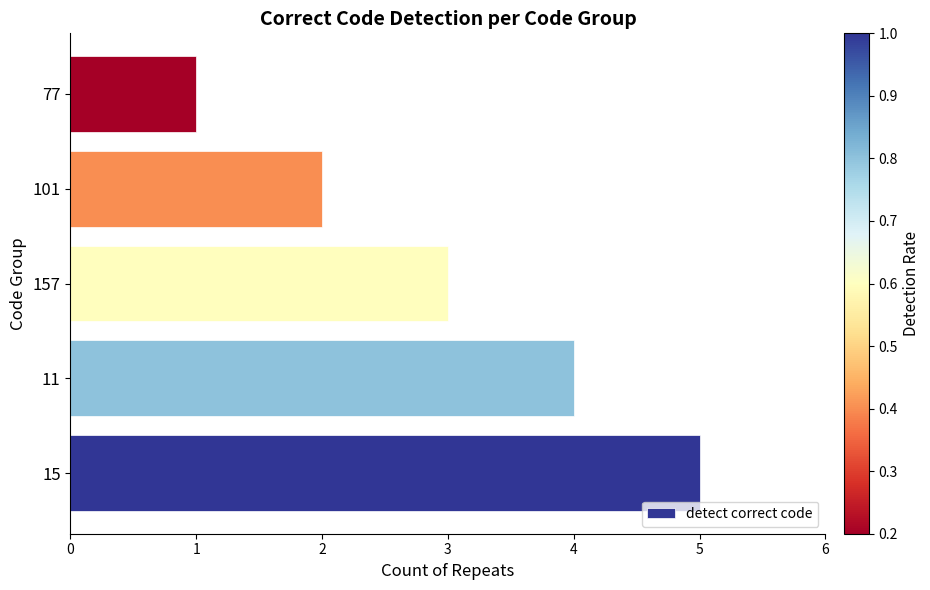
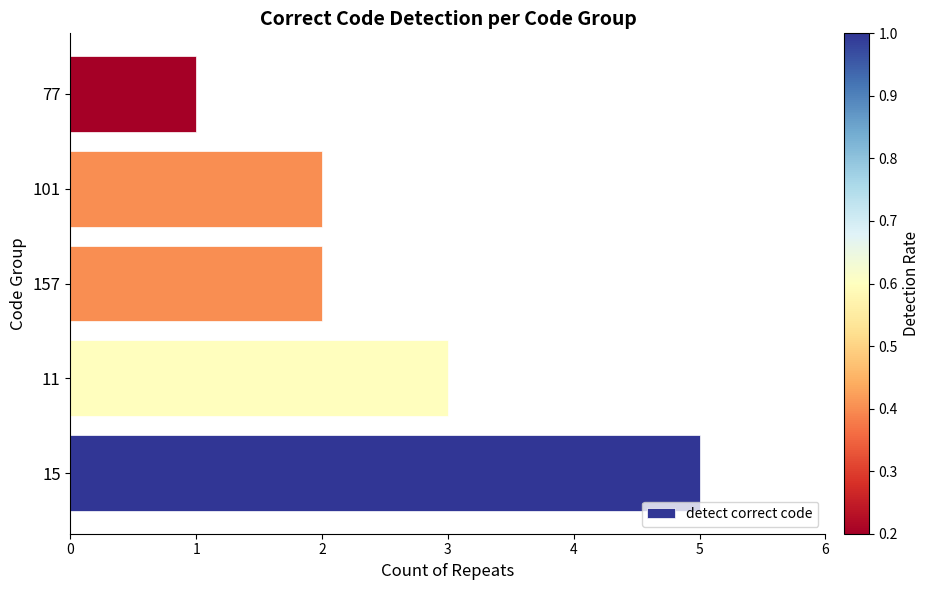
157: 3 -> 2
11: 4 -> 3
